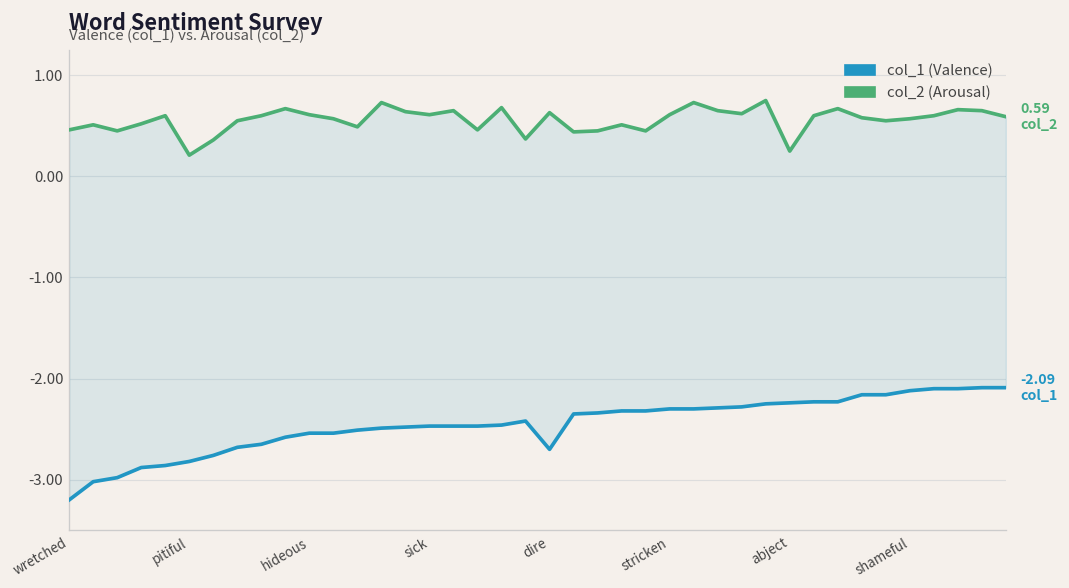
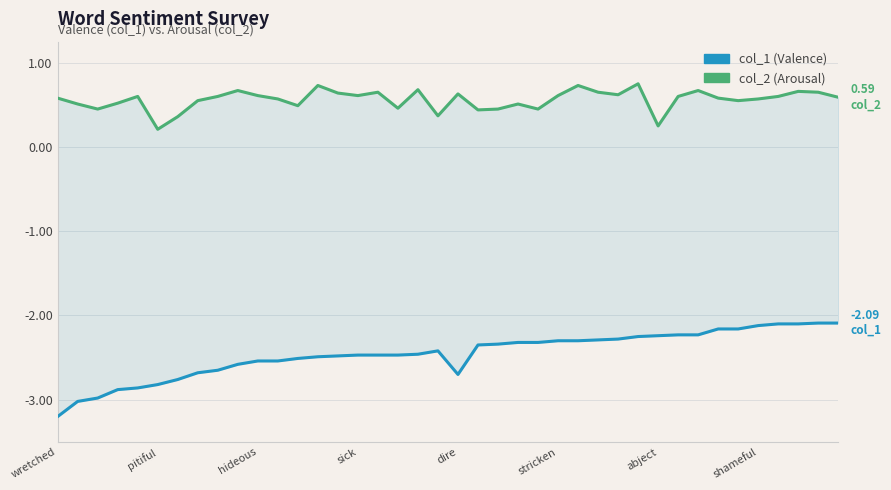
col_2 (Arousal), wretched: 0.5 -> 0.6
